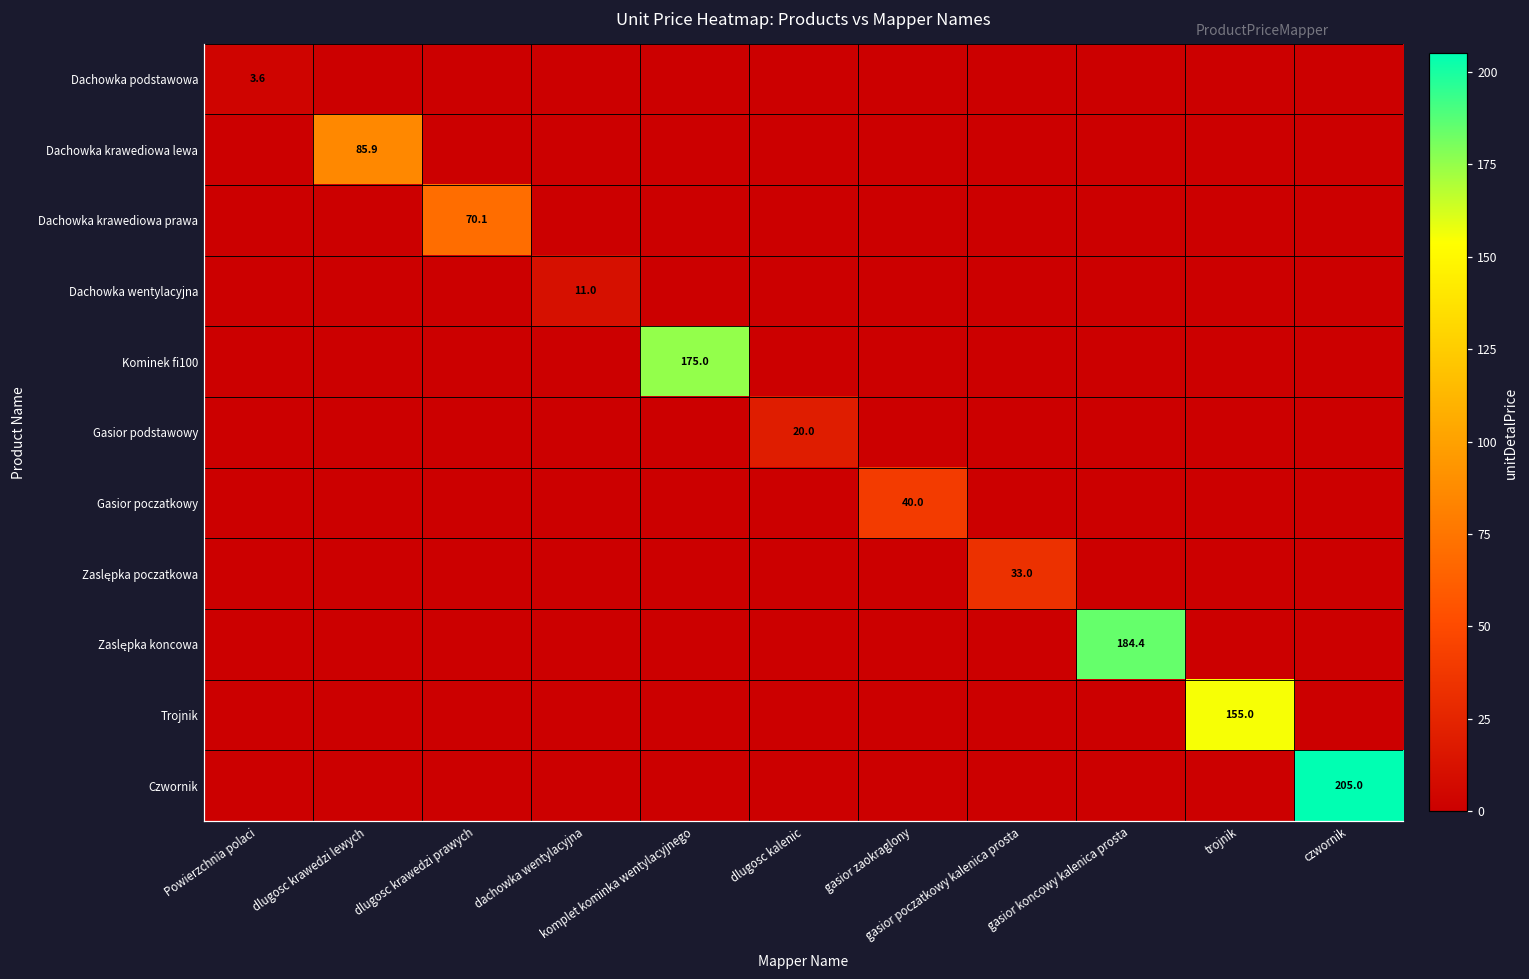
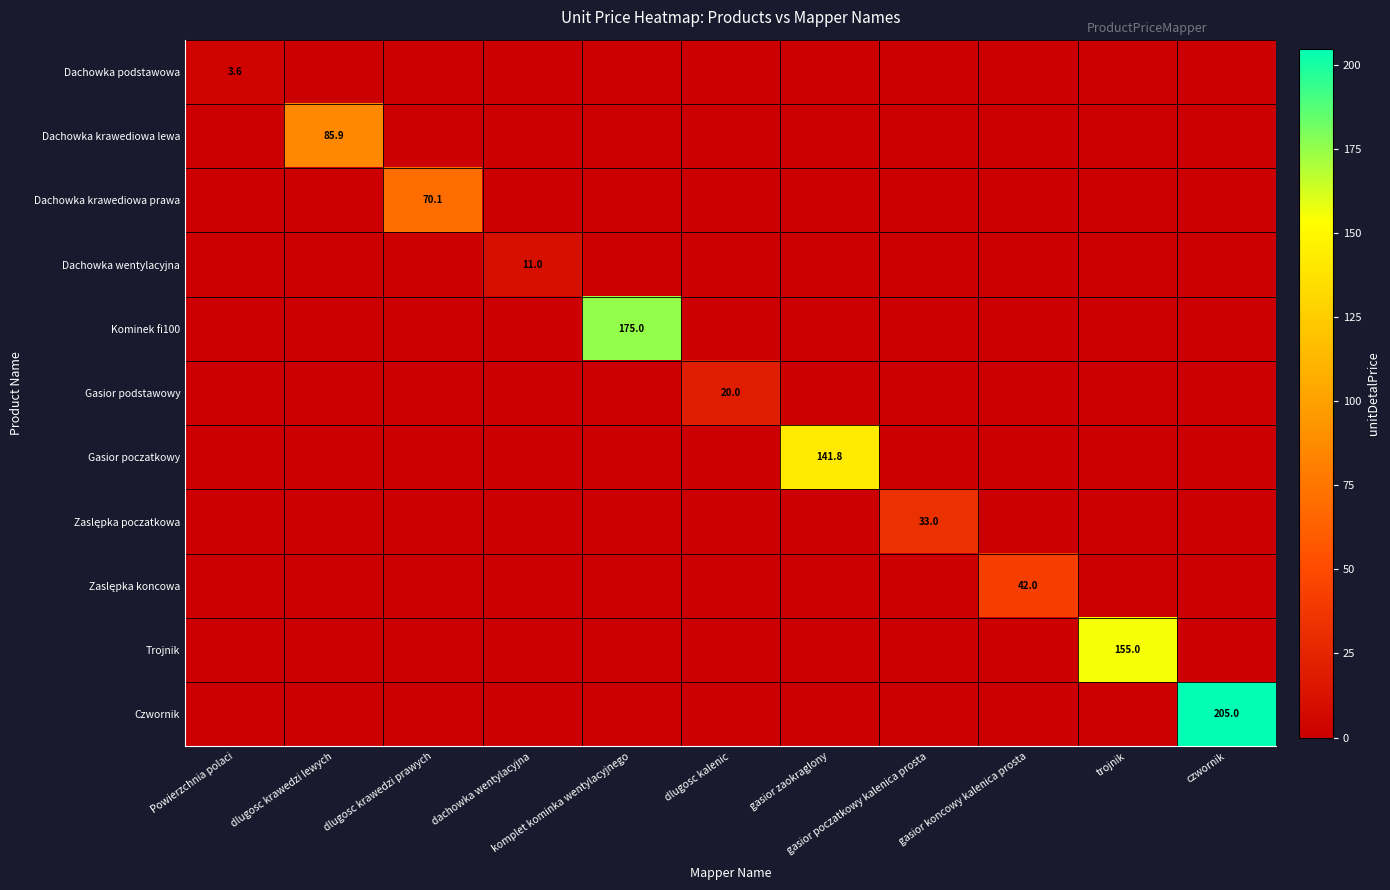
Gasior poczatkowy, gasior zaokraglony: 40.0 -> 141.8
Zaslępka koncowa, gasior koncowy kalenica prosta: 184.4 -> 42.0
